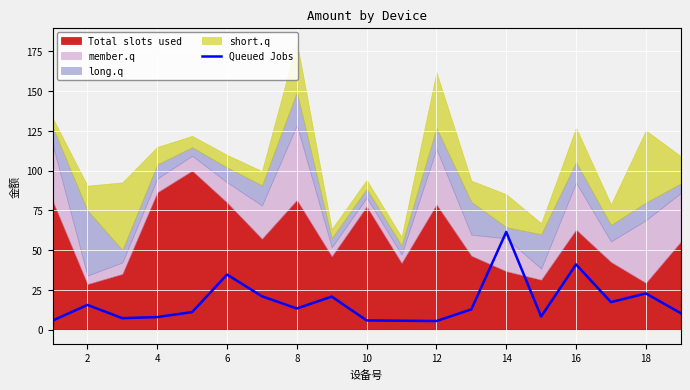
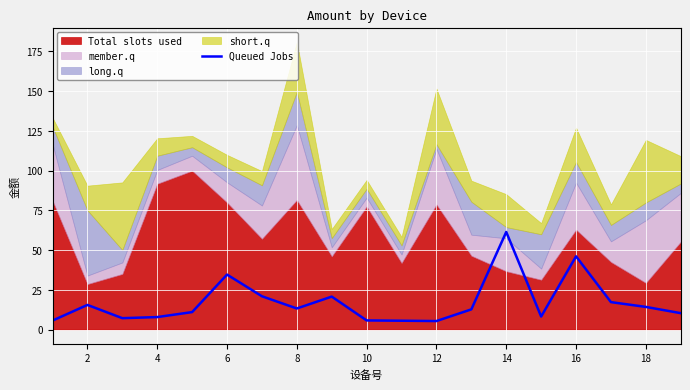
Total slots used, 4: 86 -> 92
long.q, 12: 13 -> 3
Queued Jobs, 16: 41 -> 46
Queued Jobs, 18: 23 -> 14
short.q, 18: 45 -> 39
